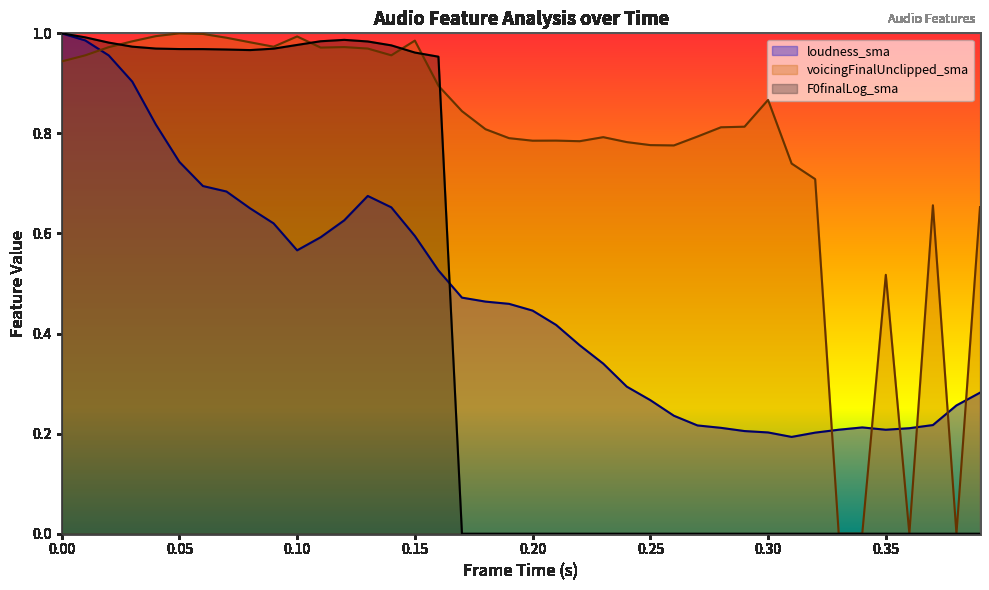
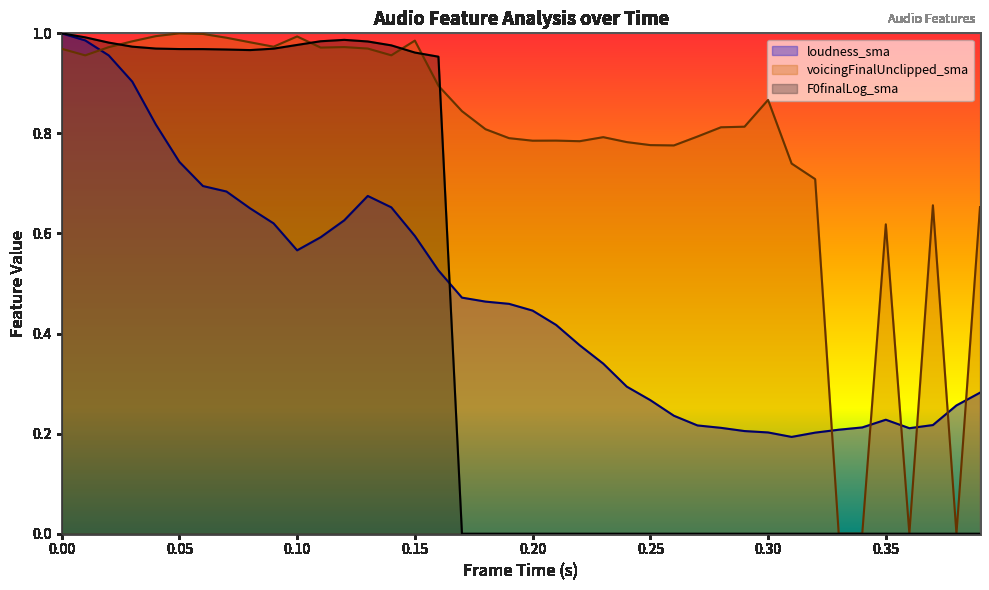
voicingFinalUnclipped_sma, 0.00: 0.94 -> 0.97
loudness_sma, 0.35: 0.21 -> 0.23
voicingFinalUnclipped_sma, 0.35: 0.52 -> 0.62
